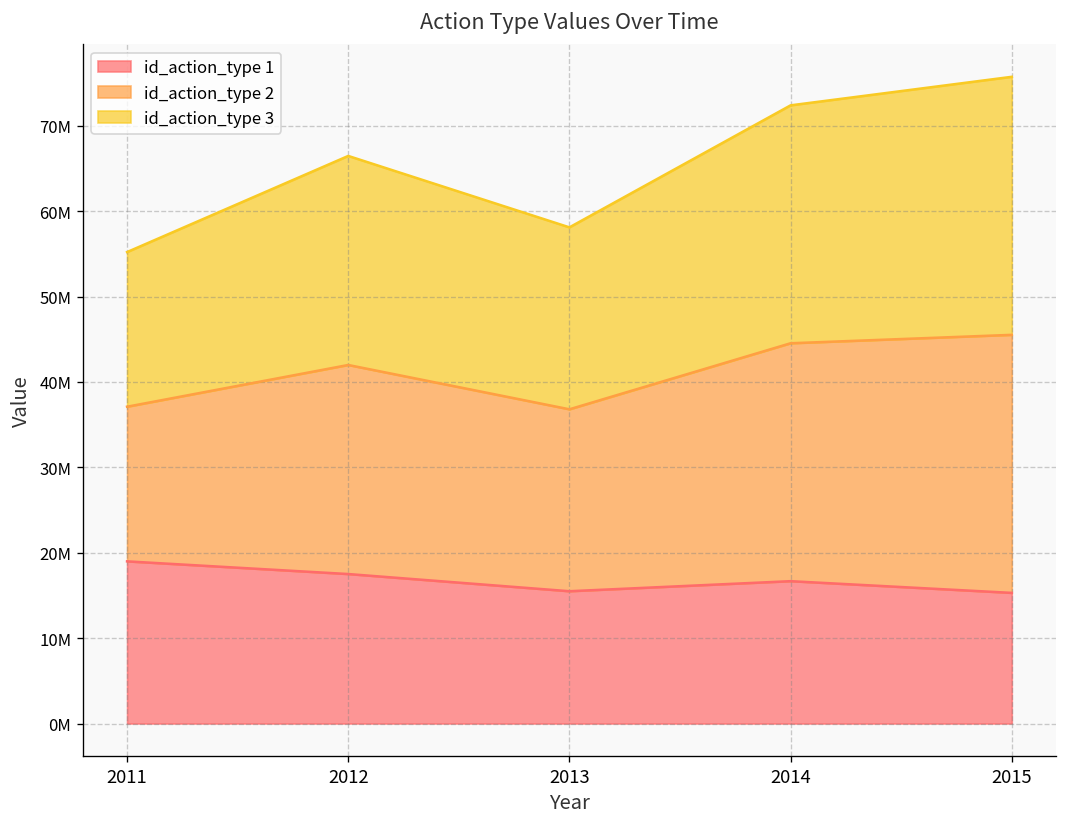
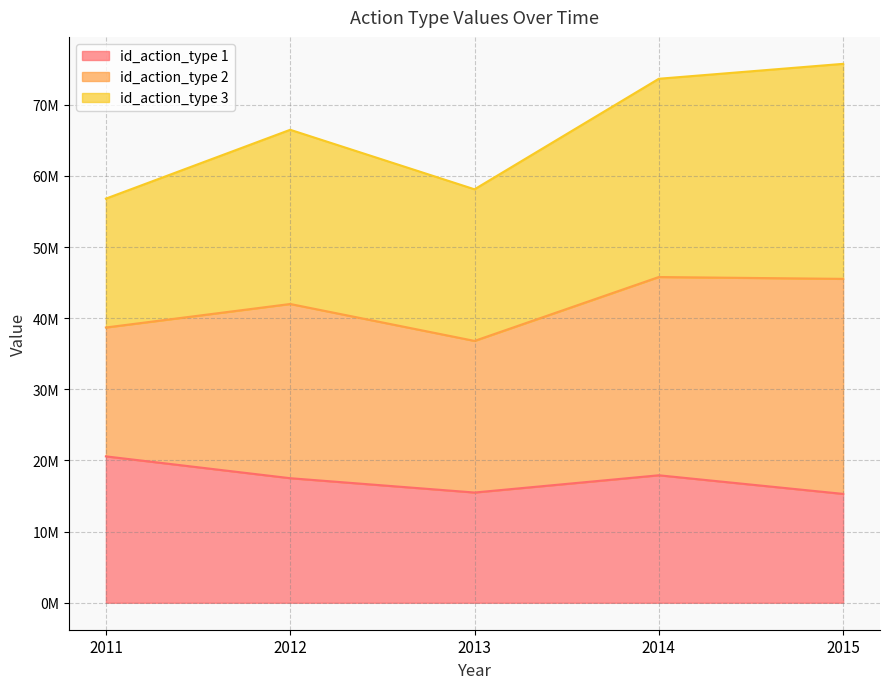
id_action_type 1, 2011: 19000000 -> 21000000
id_action_type 1, 2014: 17000000 -> 18000000
